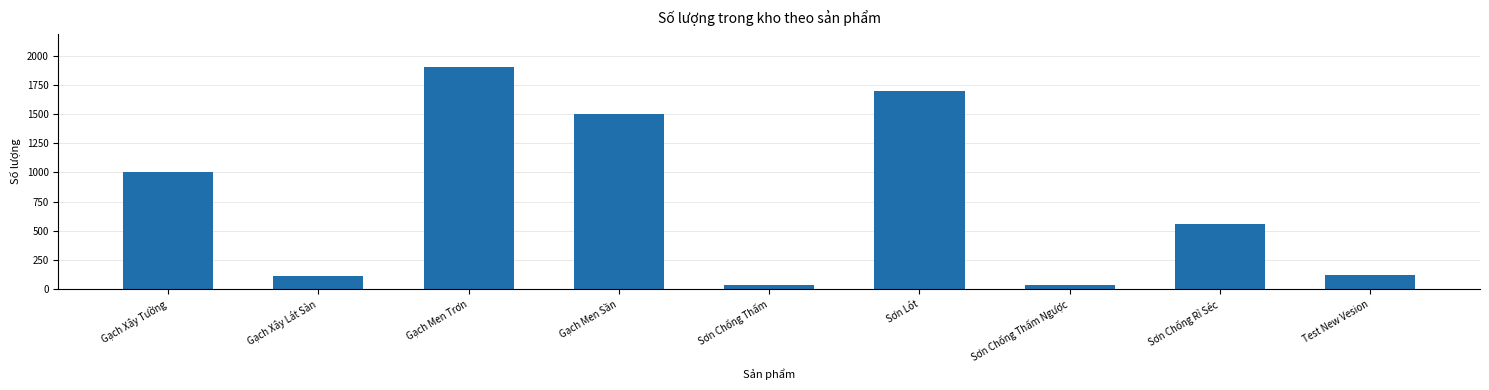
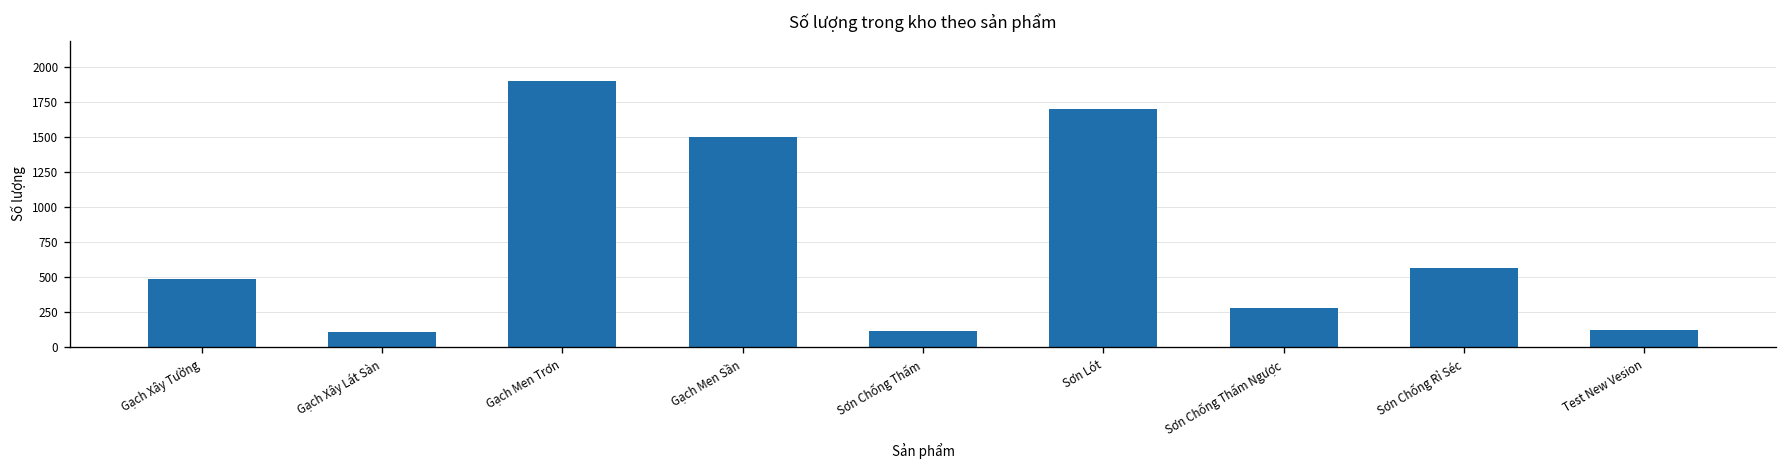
Gạch Xây Tường: 1000 -> 490
Sơn Chống Thấm: 40 -> 110
Sơn Chống Thấm Ngược: 30 -> 280
